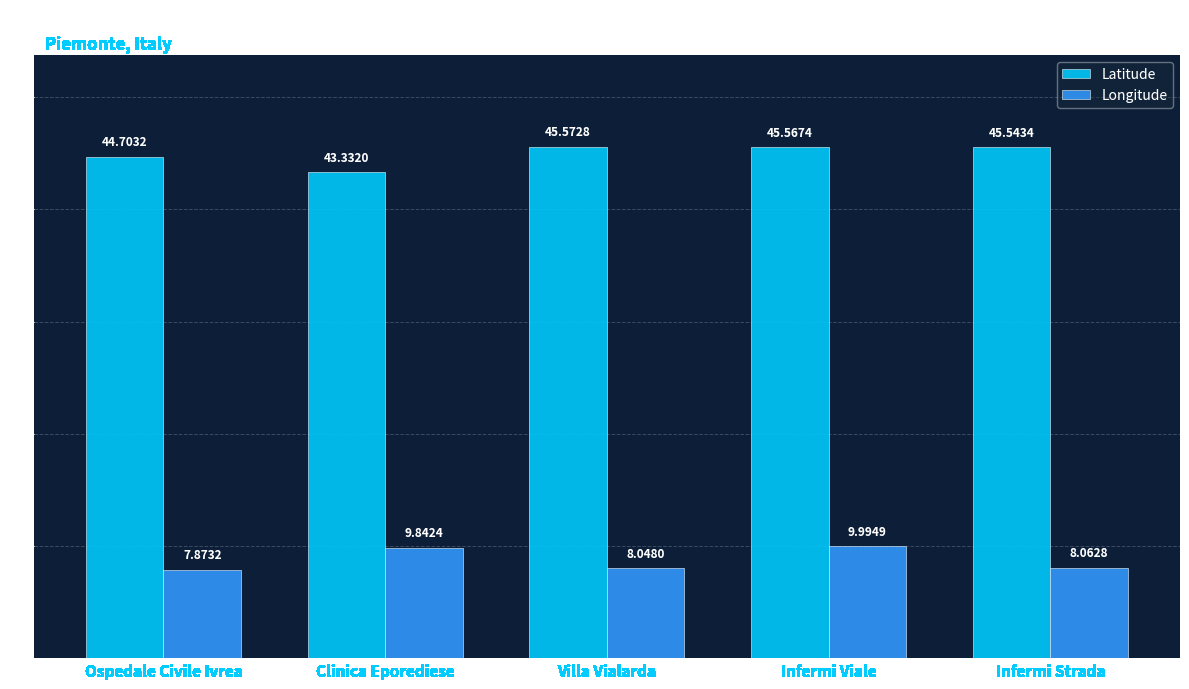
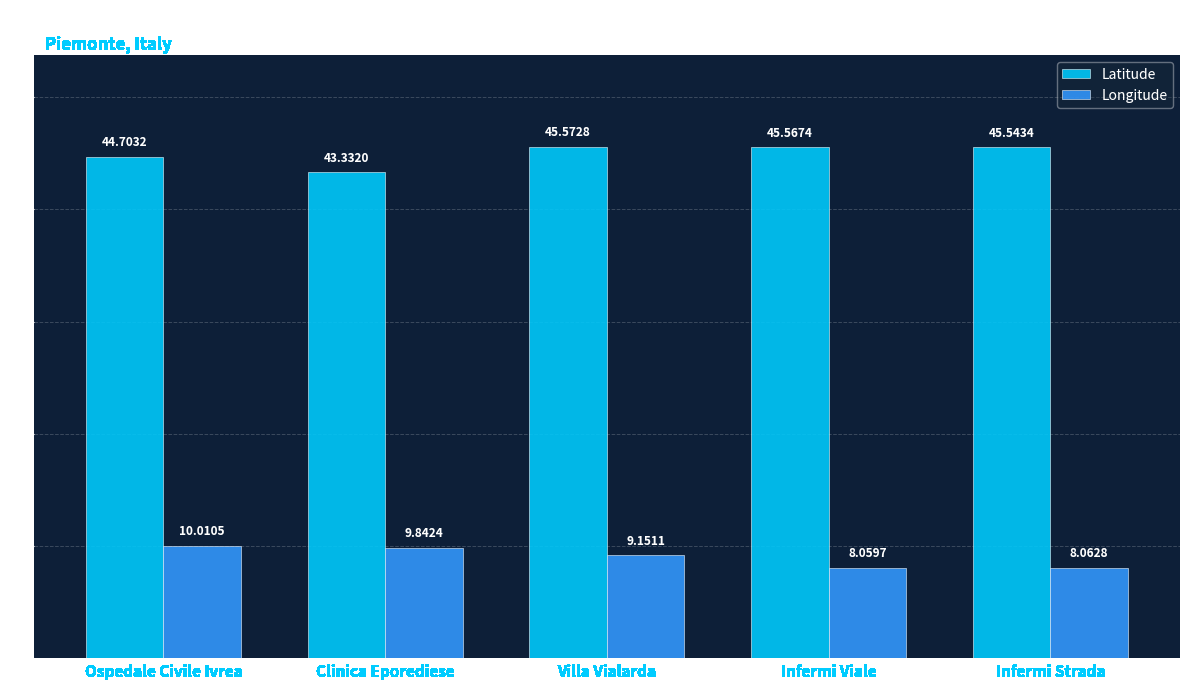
Longitude, Ospedale Civile Ivrea: 7.8732 -> 10.0105
Longitude, Villa Vialarda: 8.0480 -> 9.1511
Longitude, Infermi Viale: 9.9949 -> 8.0597
